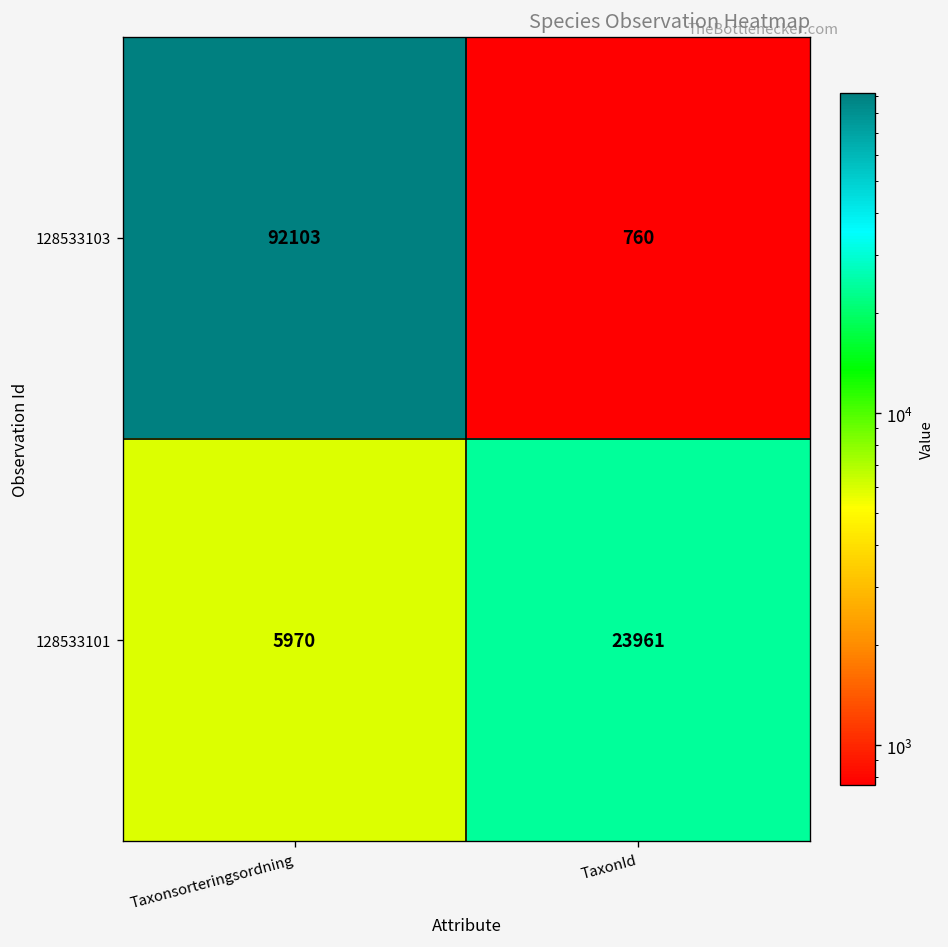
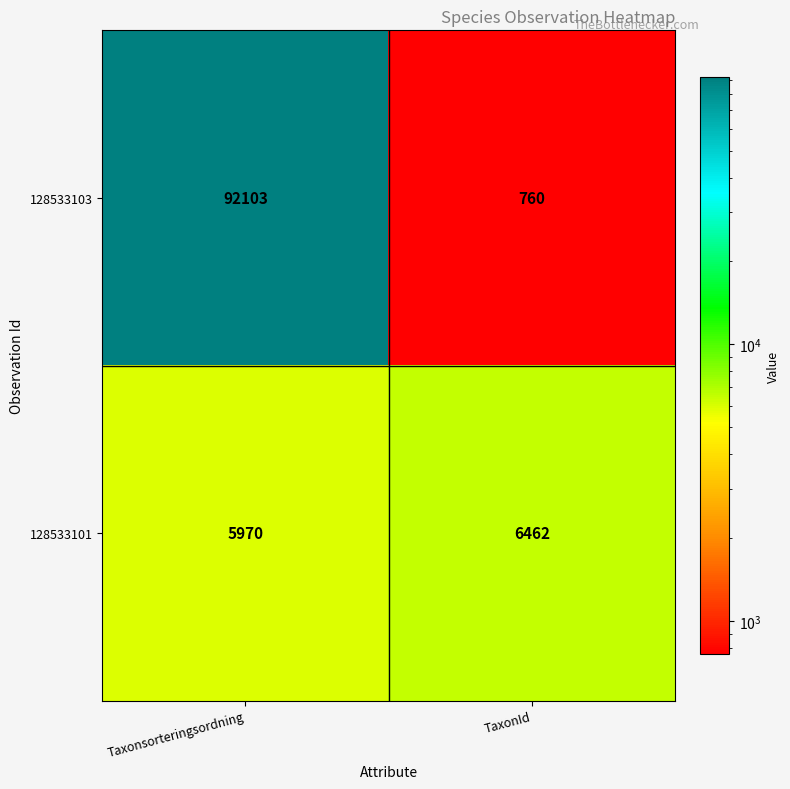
128533101, TaxonId: 23961 -> 6462
